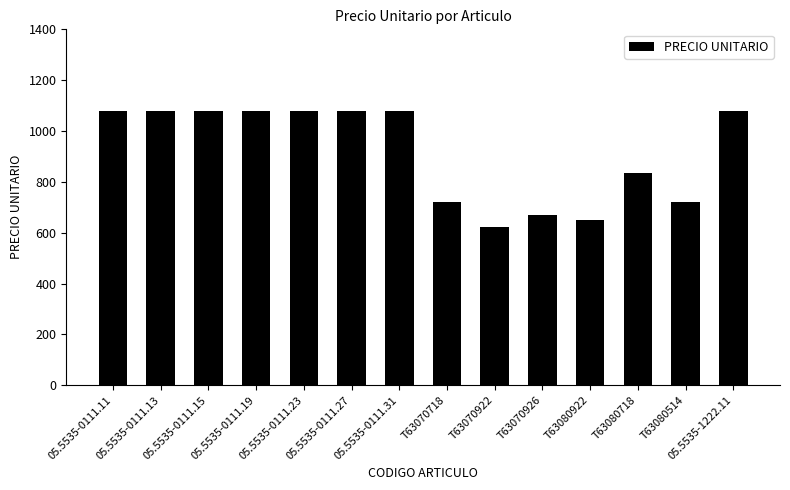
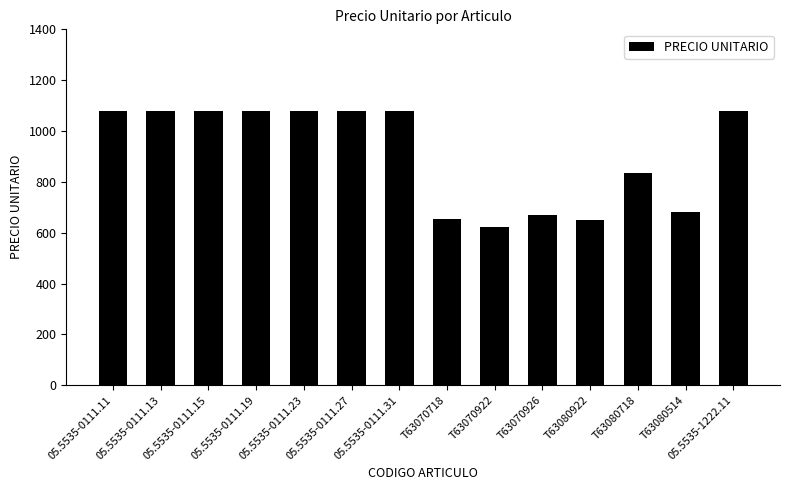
T63070718: 720 -> 650
T63080514: 720 -> 680
